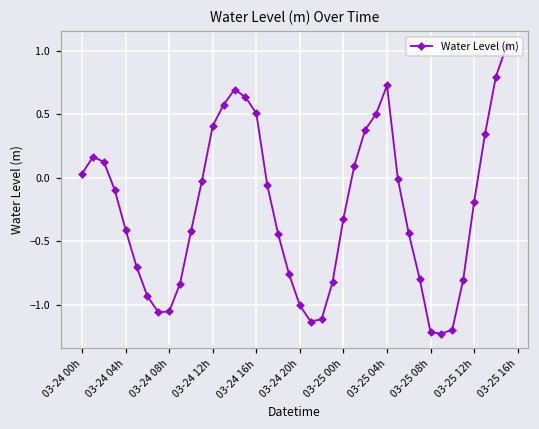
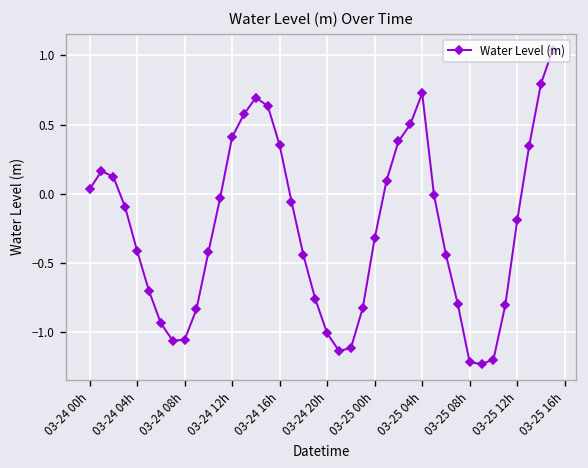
03-24 16h: 0.51 -> 0.35
